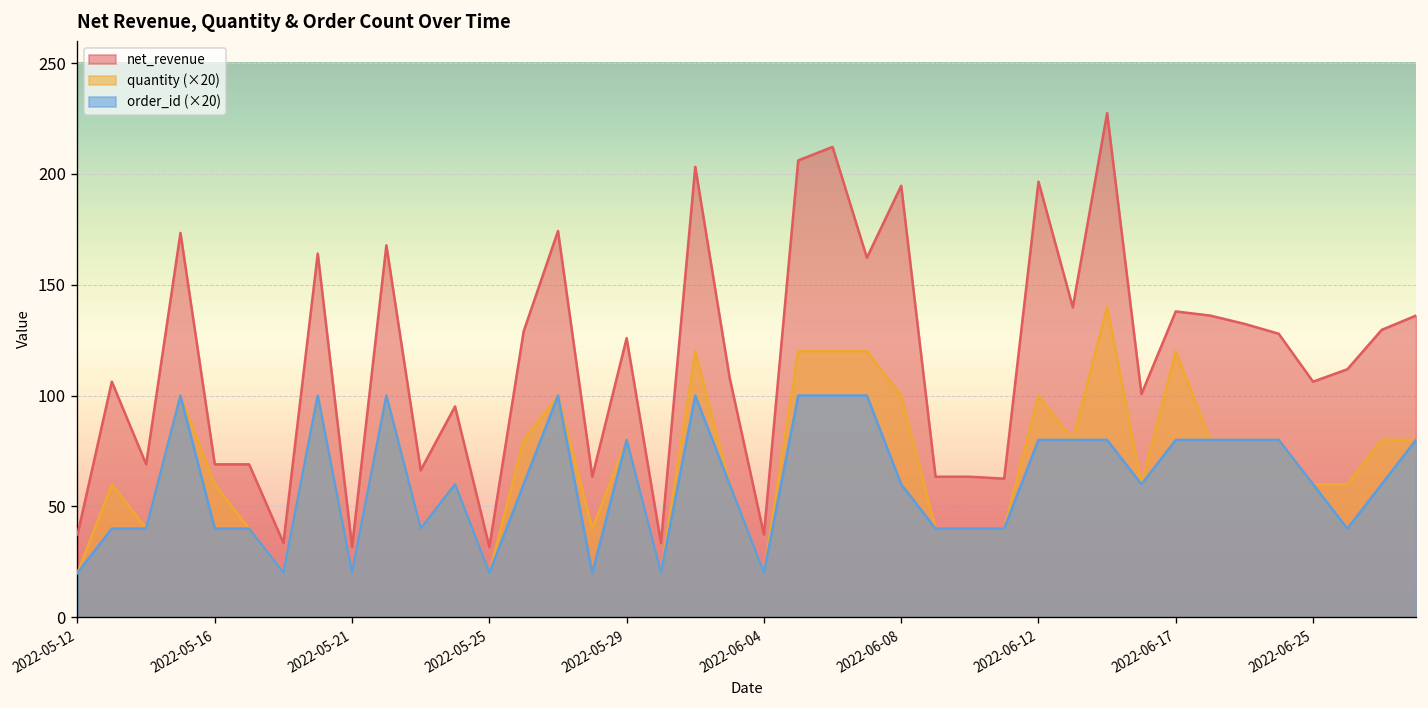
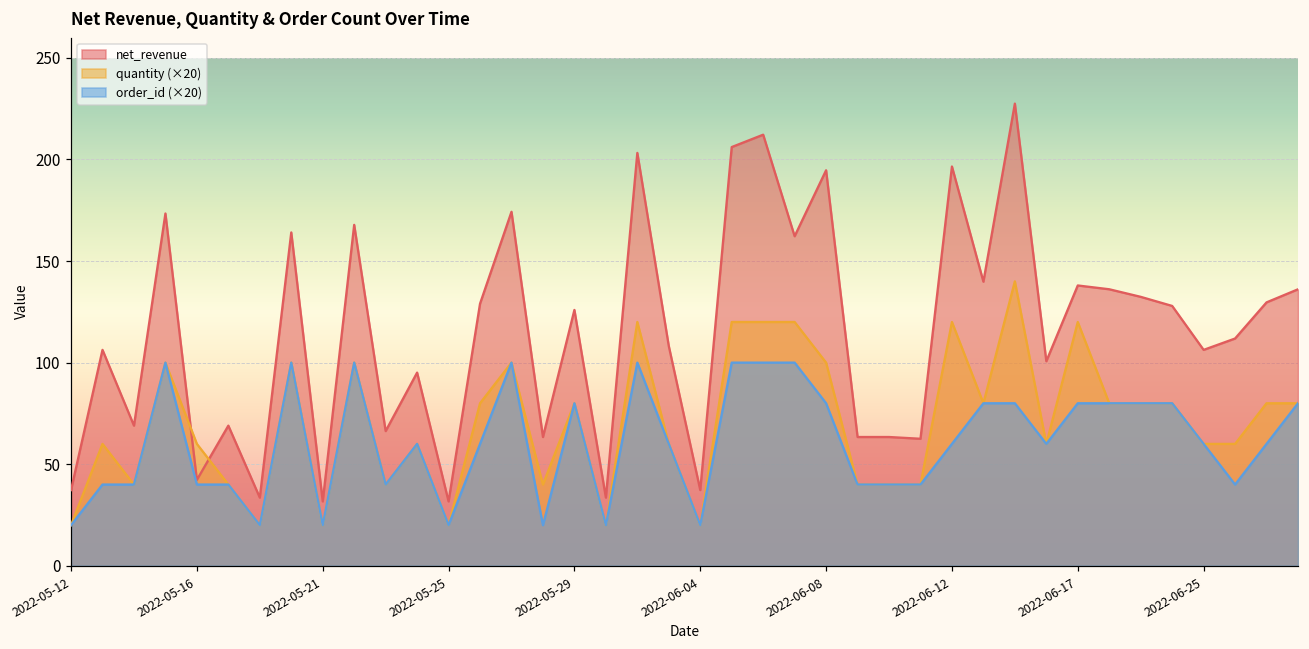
net_revenue, 2022-05-16: 69 -> 42
order_id (×20), 2022-06-08: 60 -> 80
quantity (×20), 2022-06-12: 100 -> 120
order_id (×20), 2022-06-12: 80 -> 60
